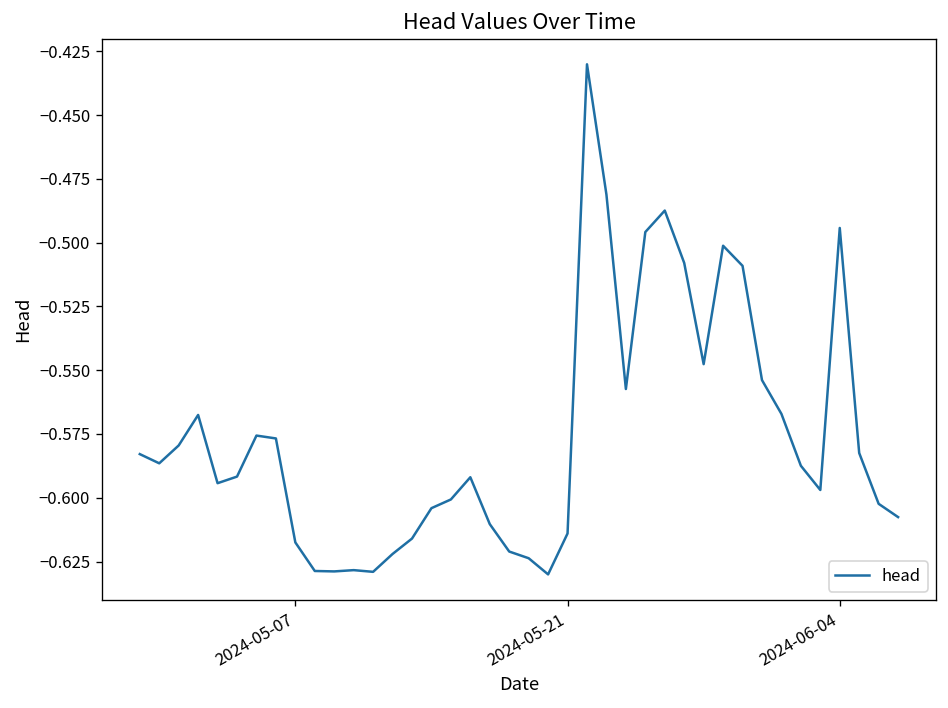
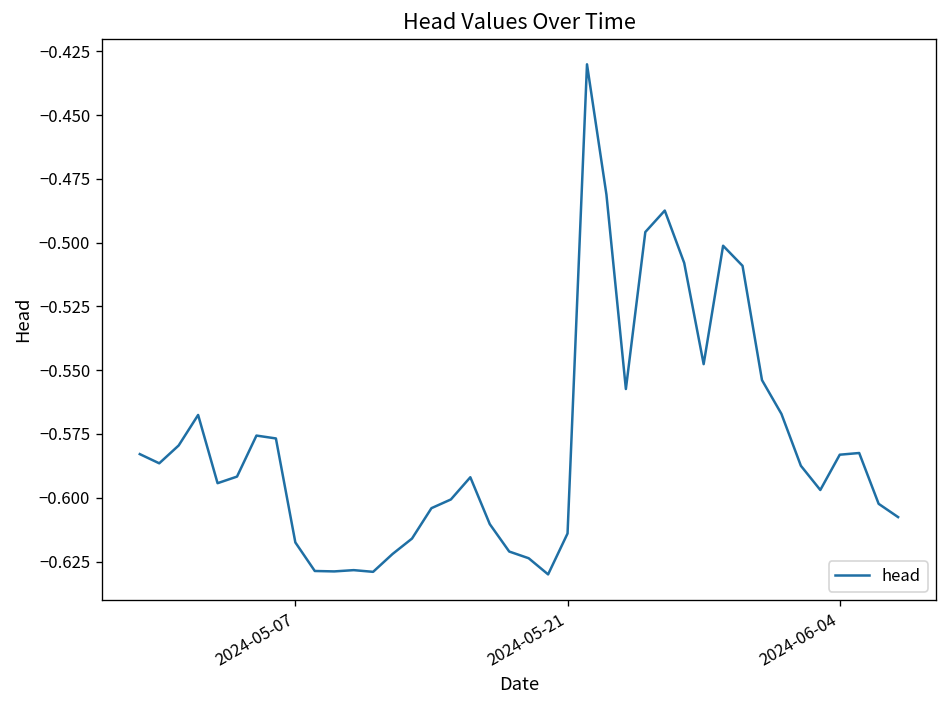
2024-06-04: -0.494 -> -0.583
